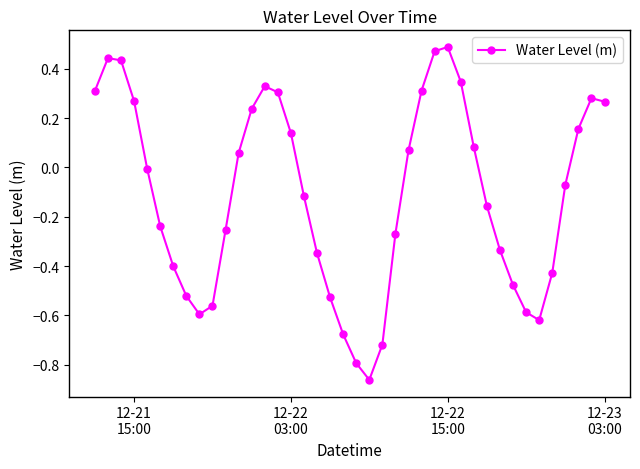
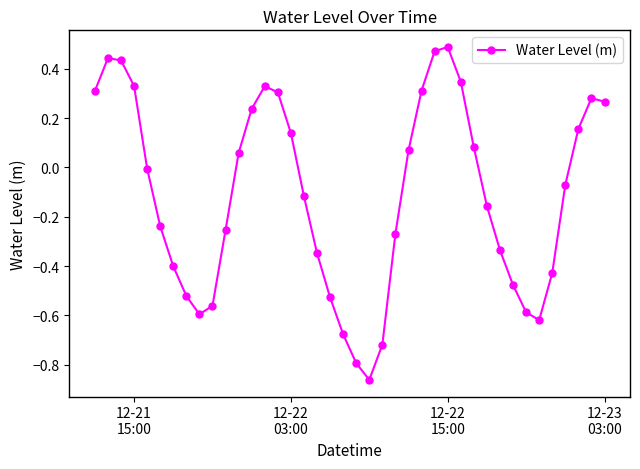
12-21 15:00: 0.27 -> 0.33
